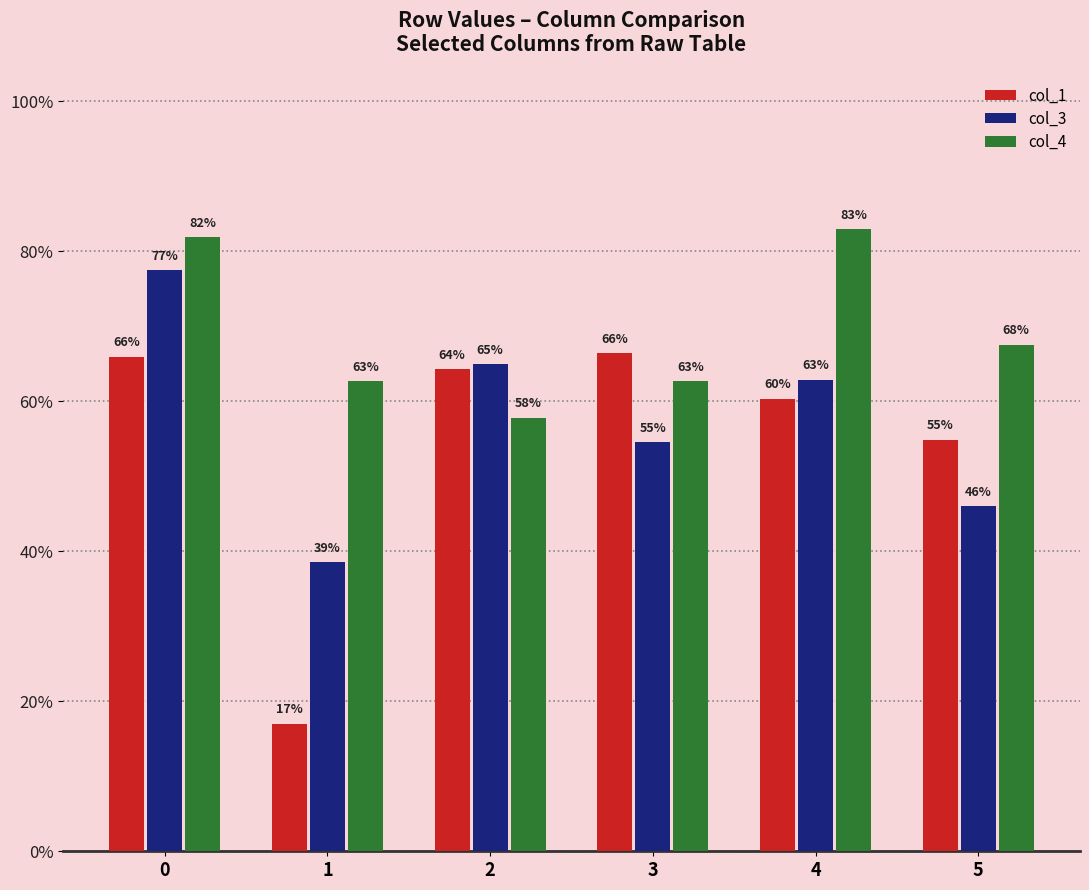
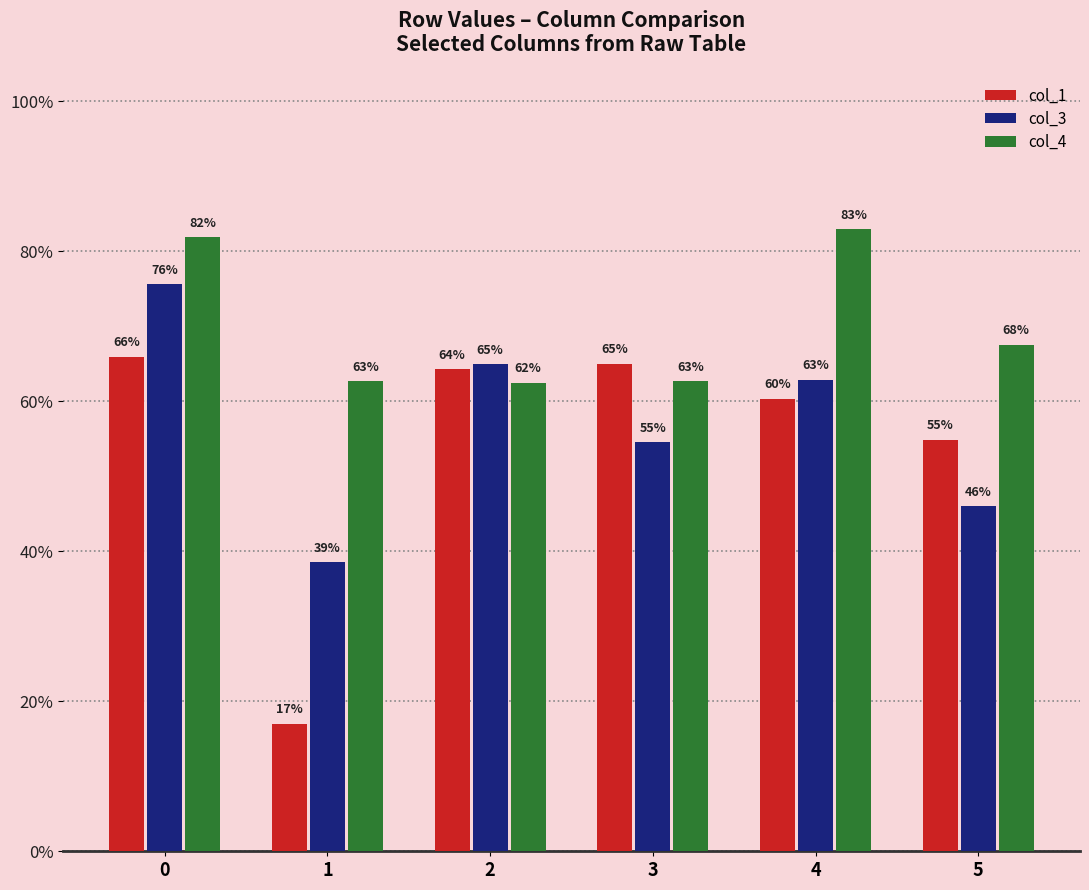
col_3, 0: 77% -> 76%
col_4, 2: 58% -> 62%
col_1, 3: 66% -> 65%
